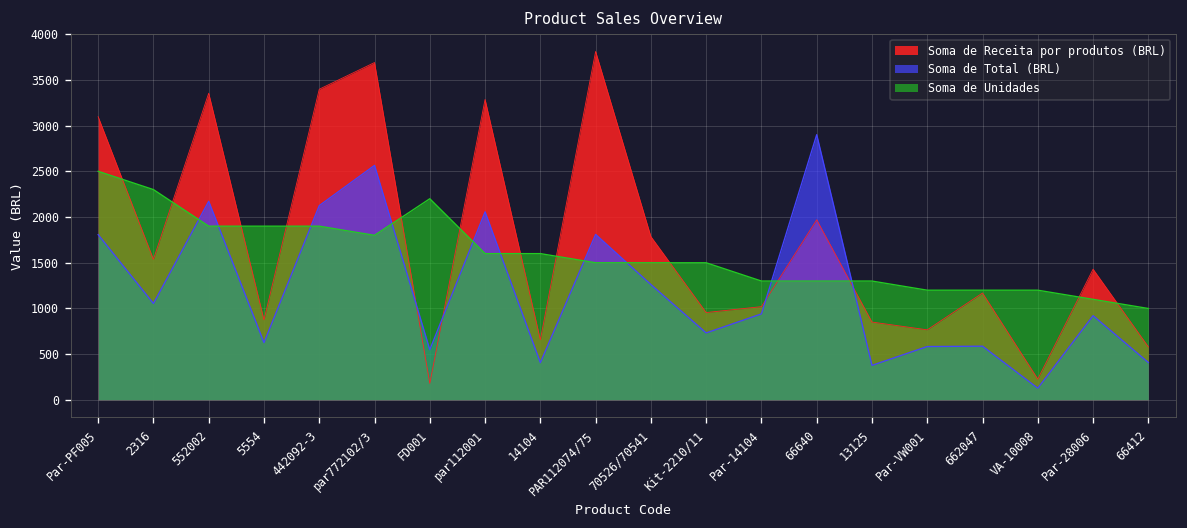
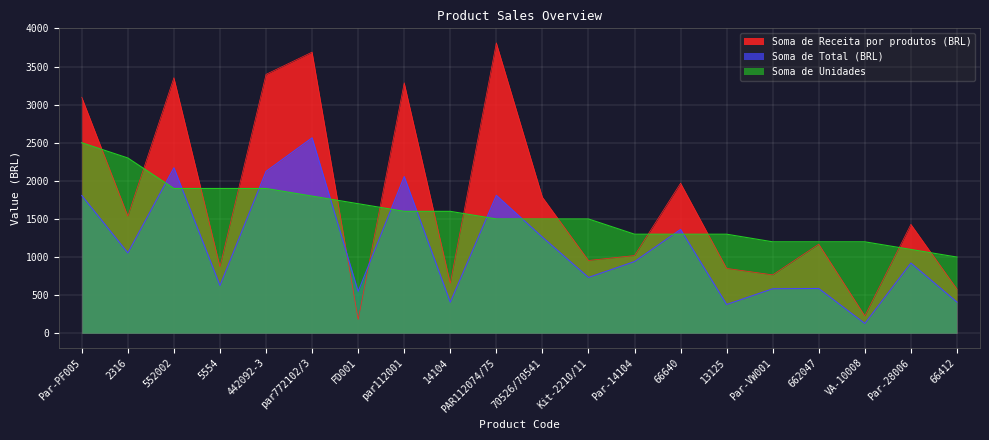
Soma de Unidades, FD001: 2200 -> 1700
Soma de Total (BRL), 66640: 2900 -> 1400
